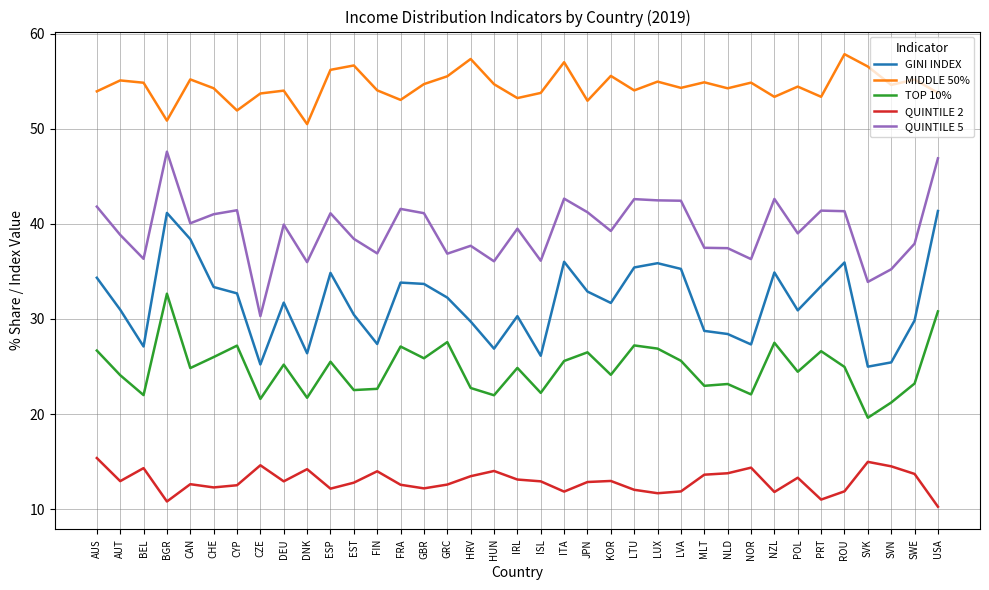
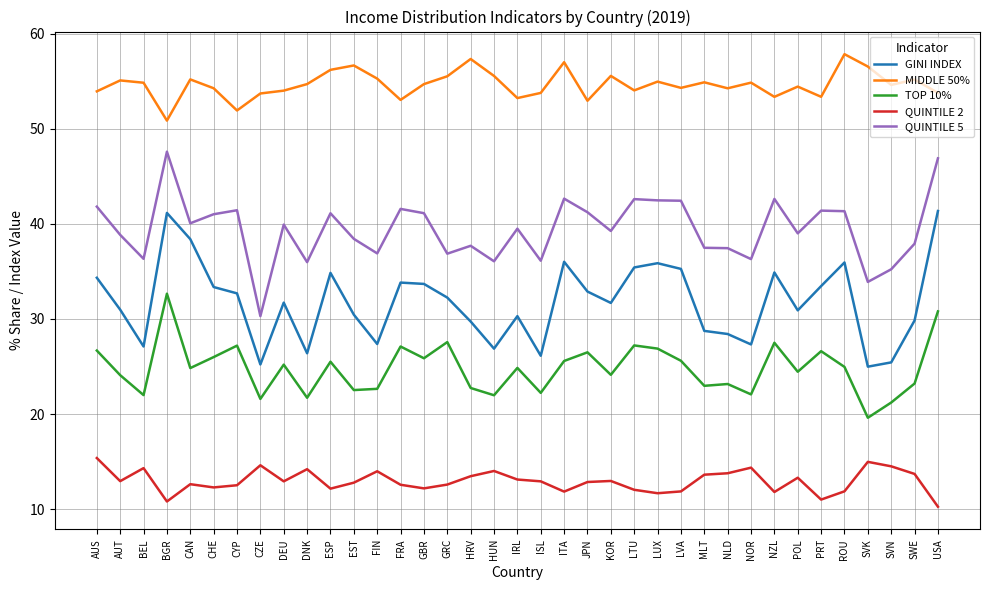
MIDDLE 50%, DNK: 51 -> 55
MIDDLE 50%, FIN: 54 -> 55
MIDDLE 50%, HUN: 55 -> 56
